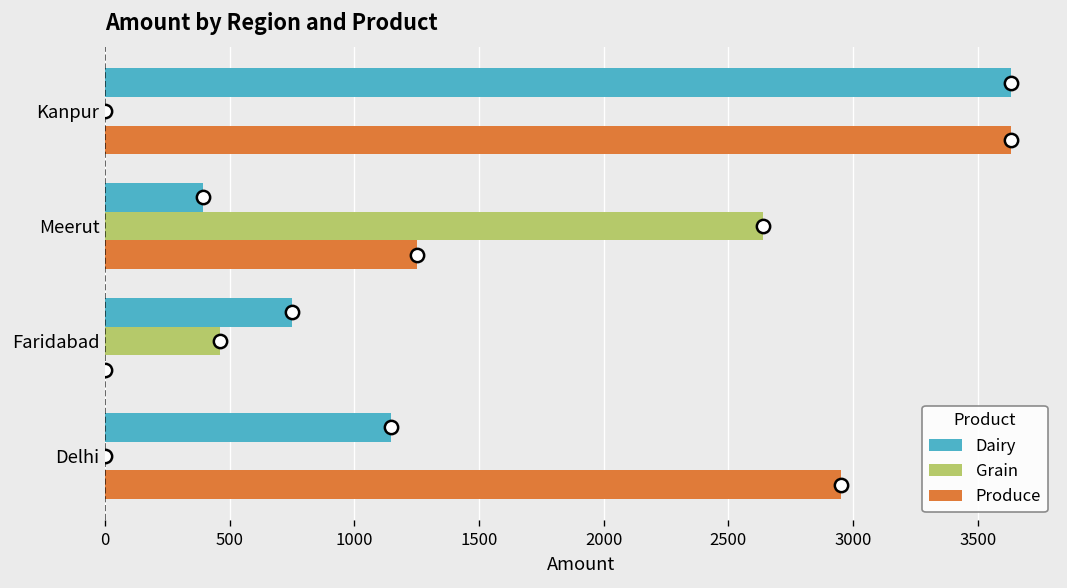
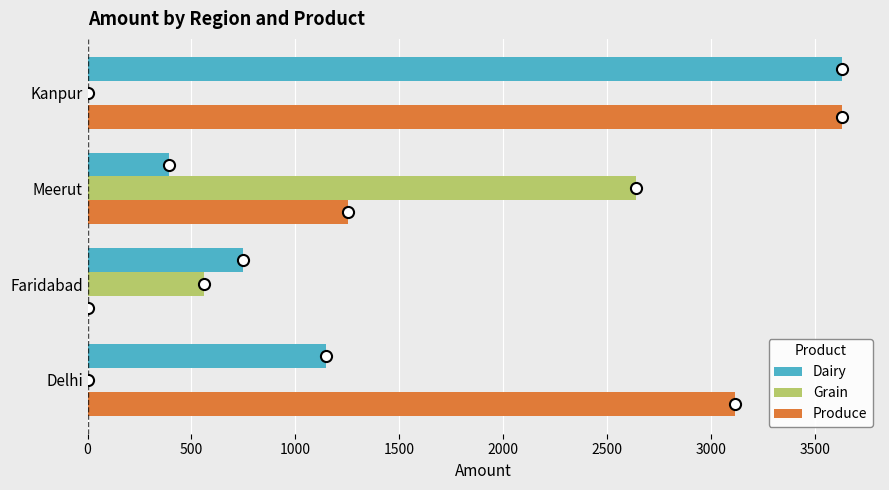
Grain, Faridabad: 460 -> 560
Produce, Delhi: 2950 -> 3120
